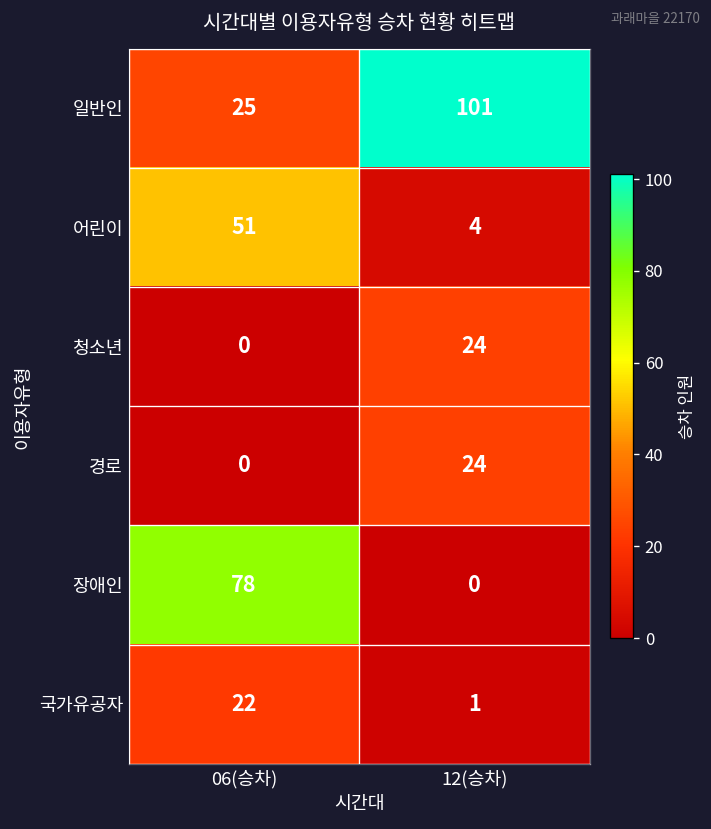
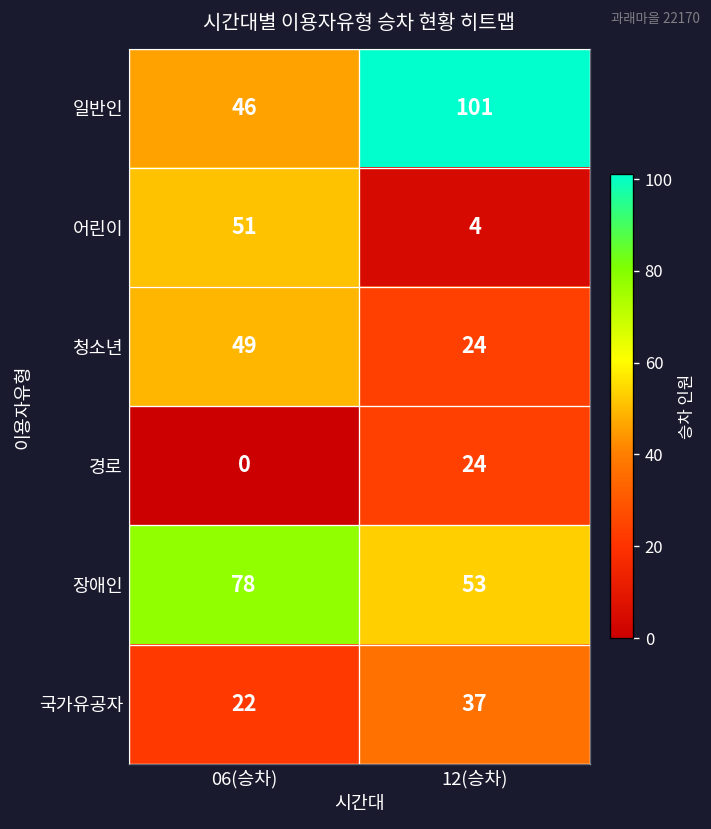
일반인, 06(승차): 25 -> 46
청소년, 06(승차): 0 -> 49
장애인, 12(승차): 0 -> 53
국가유공자, 12(승차): 1 -> 37
